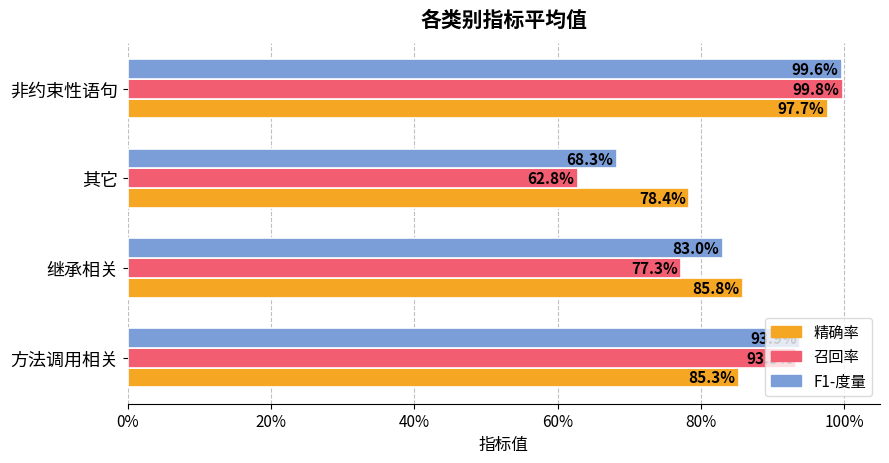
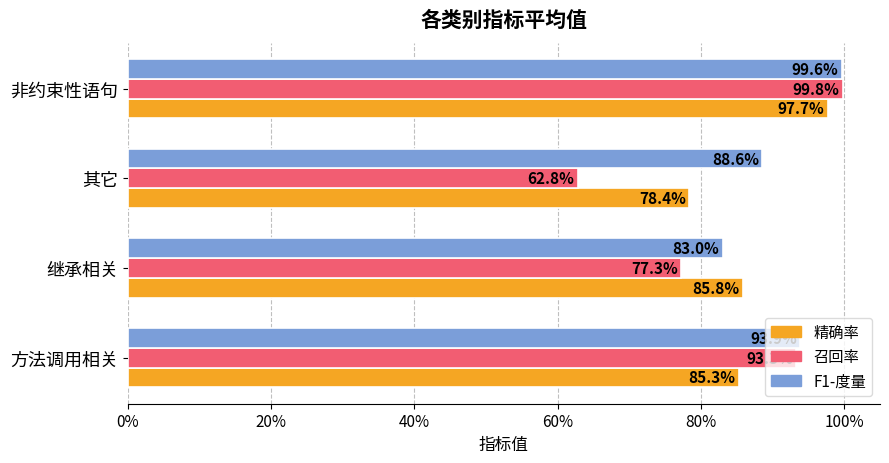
F1-度量, 其它: 68.3% -> 88.6%
